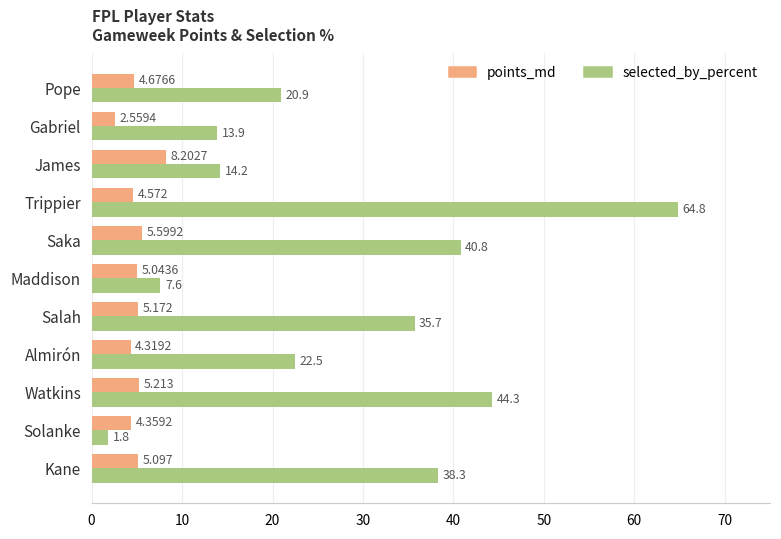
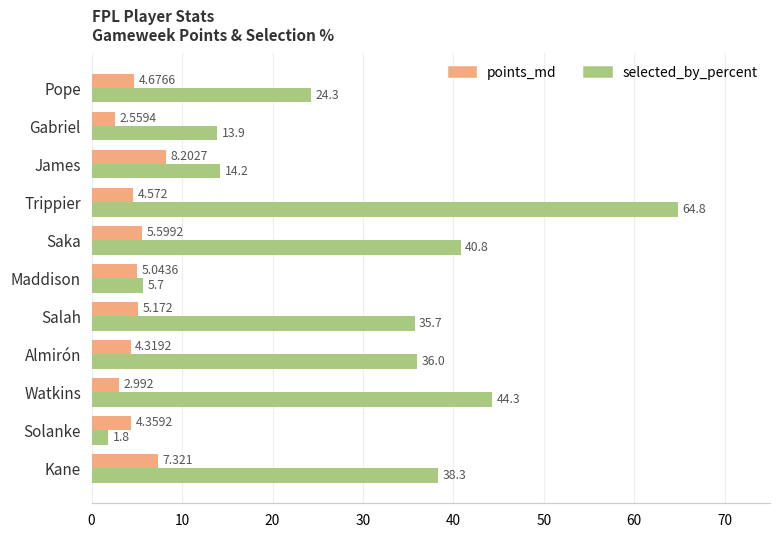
selected_by_percent, Pope: 20.9 -> 24.3
selected_by_percent, Maddison: 7.6 -> 5.7
selected_by_percent, Almirón: 22.5 -> 36.0
points_md, Watkins: 5.213 -> 2.992
points_md, Kane: 5.097 -> 7.321
